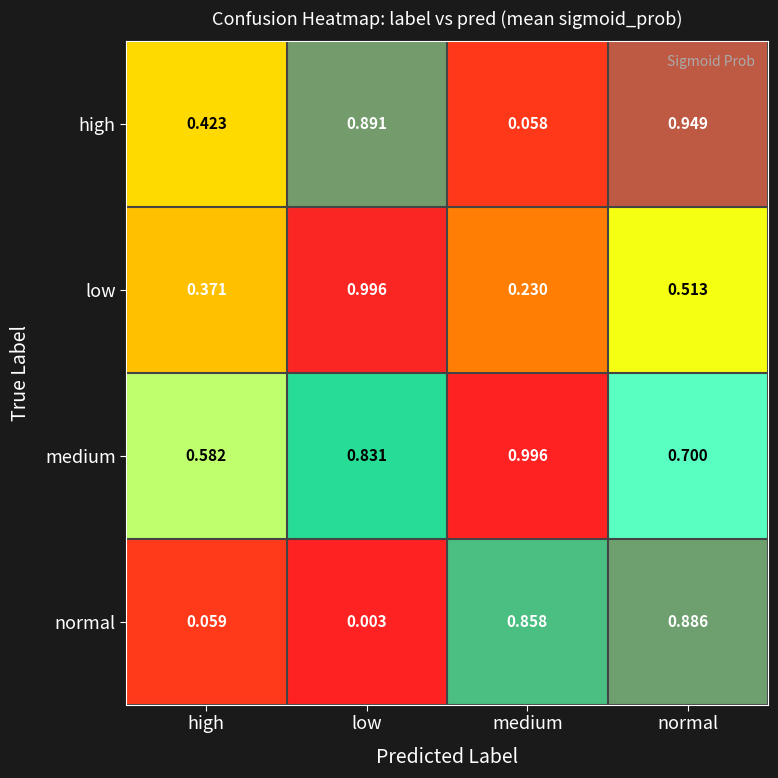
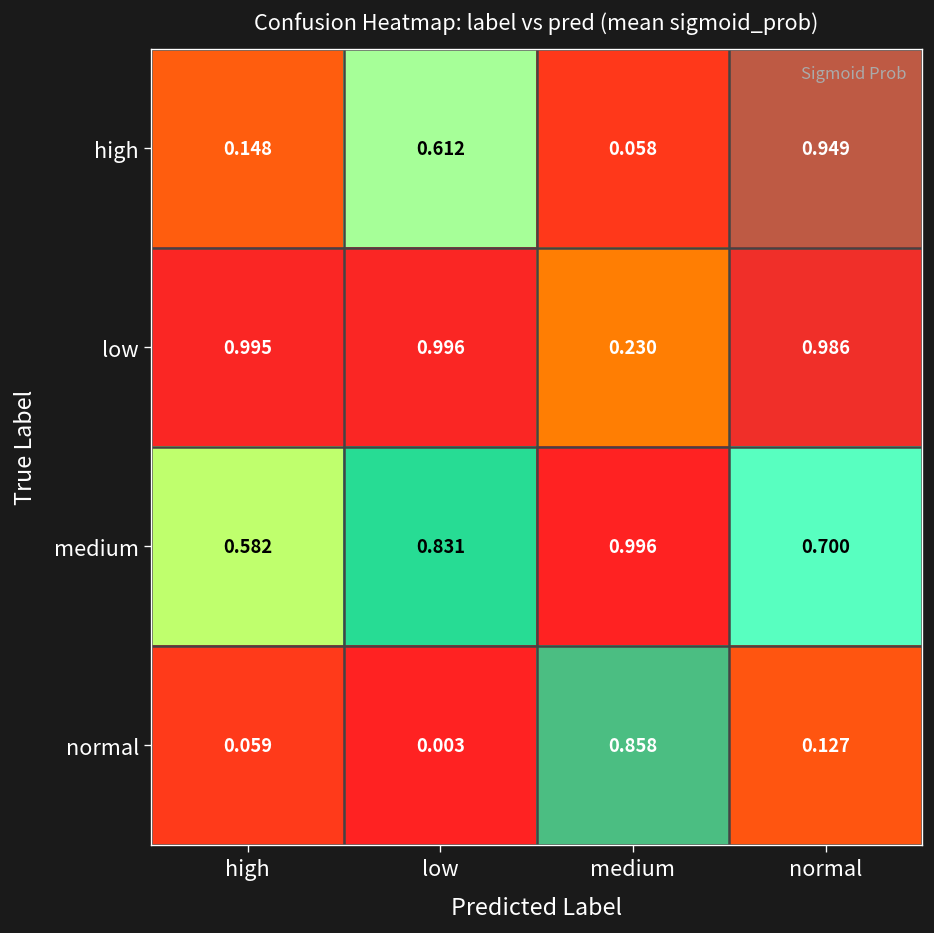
high, high: 0.423 -> 0.148
high, low: 0.891 -> 0.612
low, high: 0.371 -> 0.995
low, normal: 0.513 -> 0.986
normal, normal: 0.886 -> 0.127
